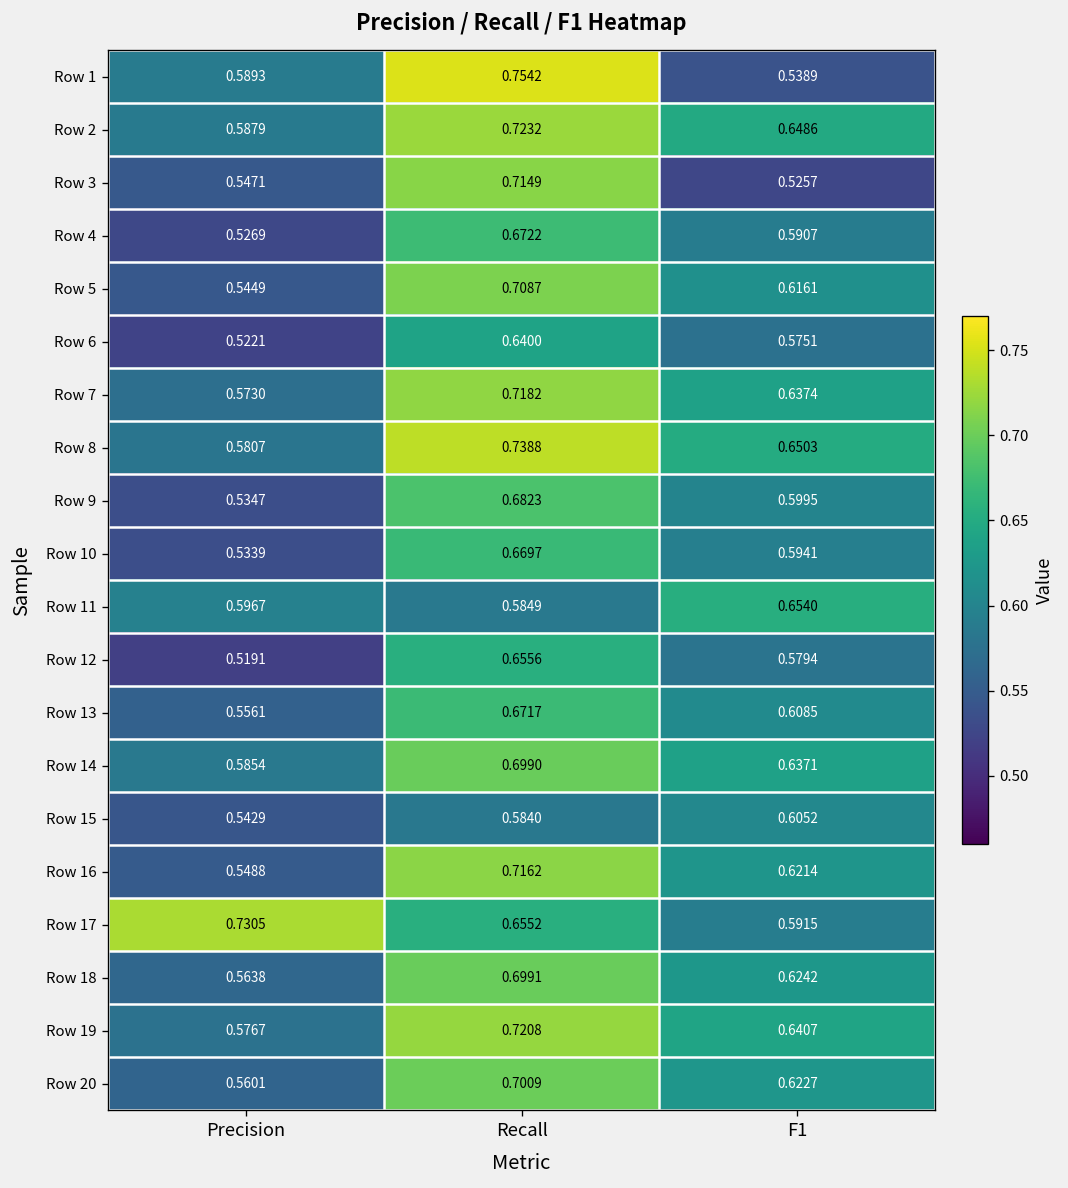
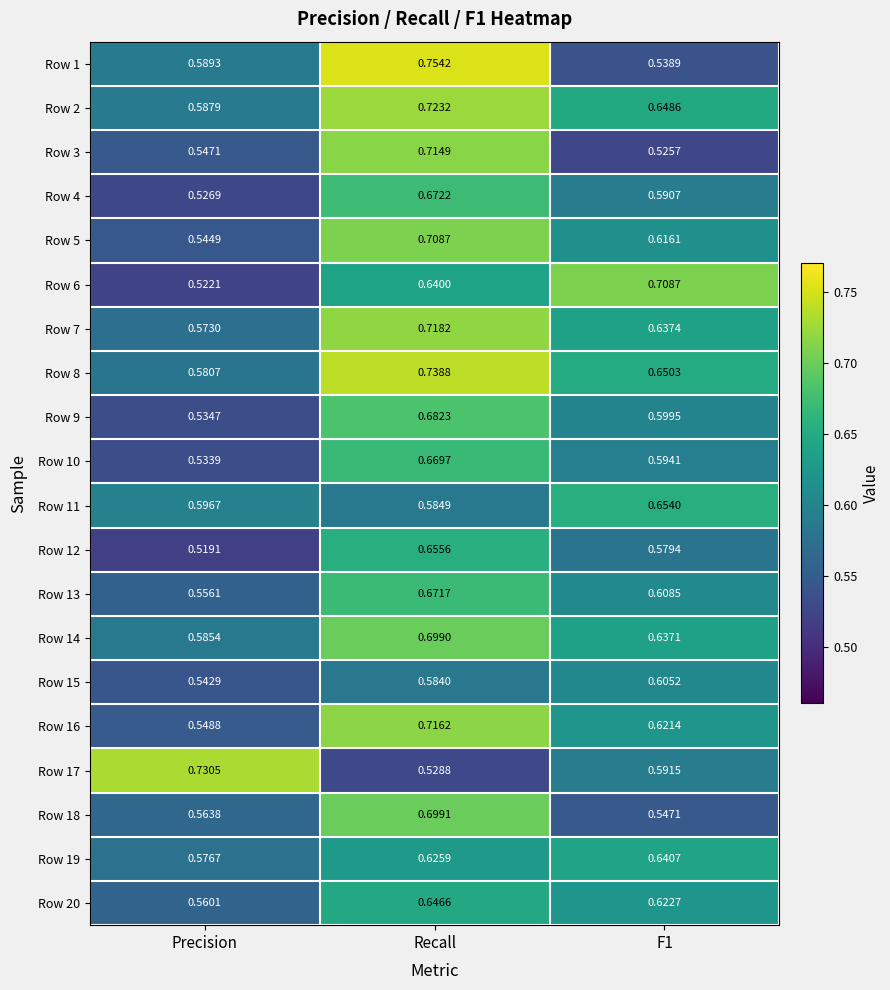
Row 6, F1: 0.5751 -> 0.7087
Row 17, Recall: 0.6552 -> 0.5288
Row 18, F1: 0.6242 -> 0.5471
Row 19, Recall: 0.7208 -> 0.6259
Row 20, Recall: 0.7009 -> 0.6466
